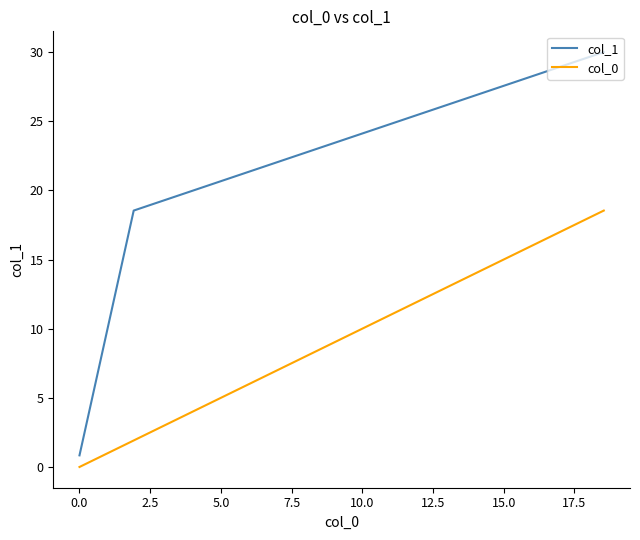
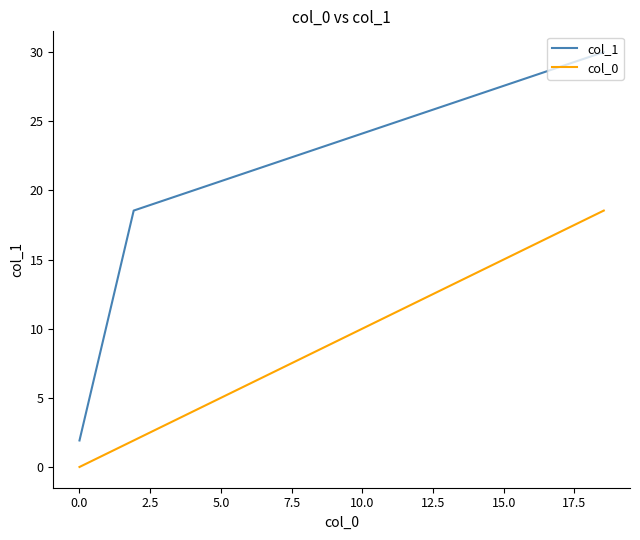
col_1, 0.0: 0.8 -> 1.9
